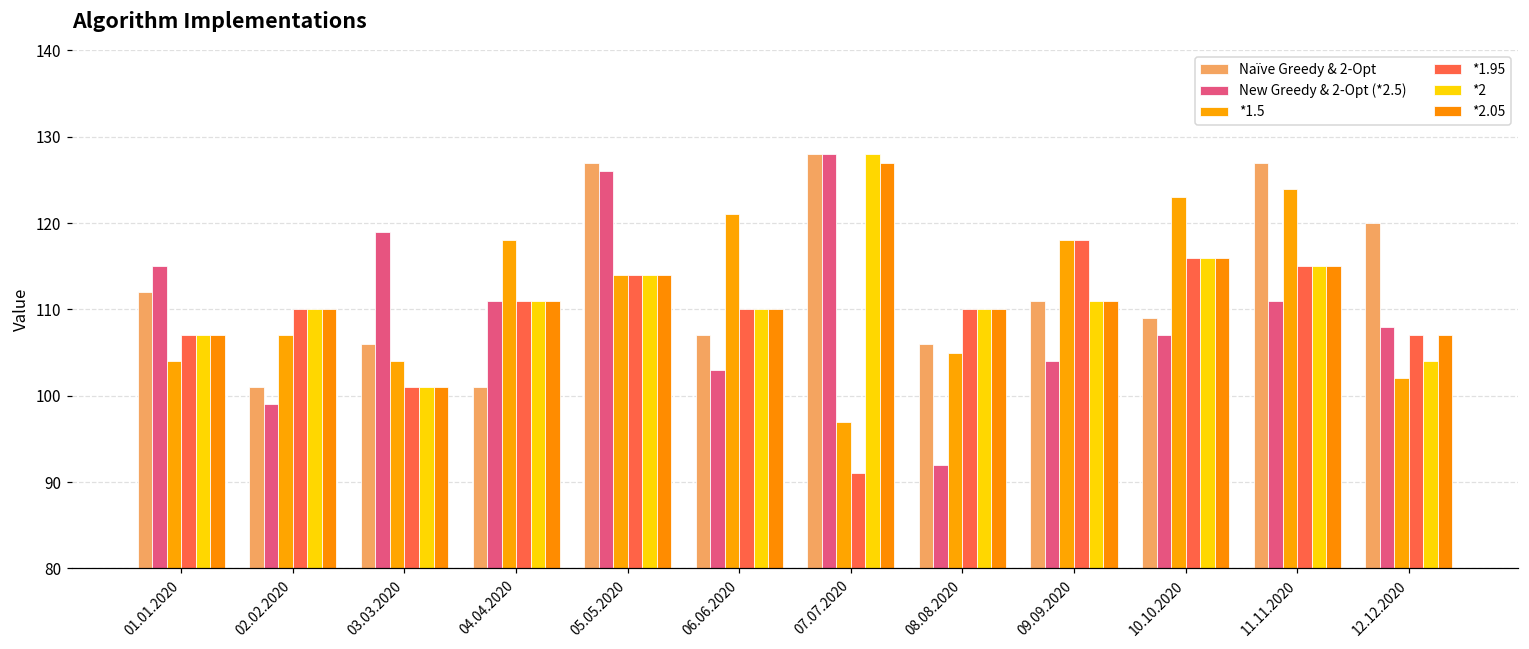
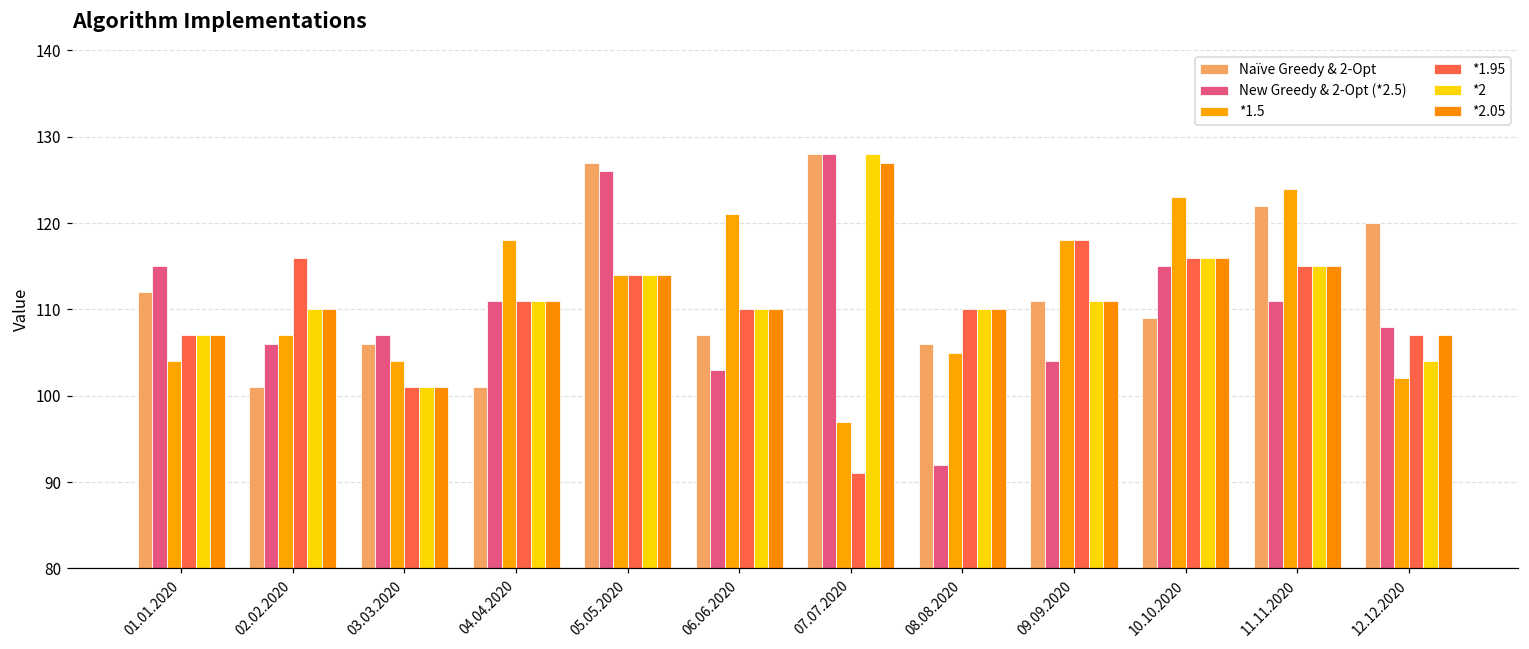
New Greedy & 2-Opt (*2.5), 02.02.2020: 99 -> 106
*1.95, 02.02.2020: 110 -> 116
New Greedy & 2-Opt (*2.5), 03.03.2020: 119 -> 107
New Greedy & 2-Opt (*2.5), 10.10.2020: 107 -> 115
Naïve Greedy & 2-Opt, 11.11.2020: 127 -> 122
